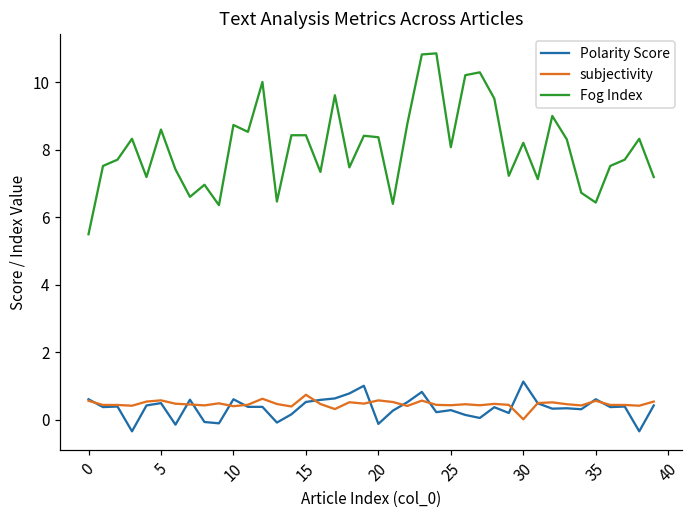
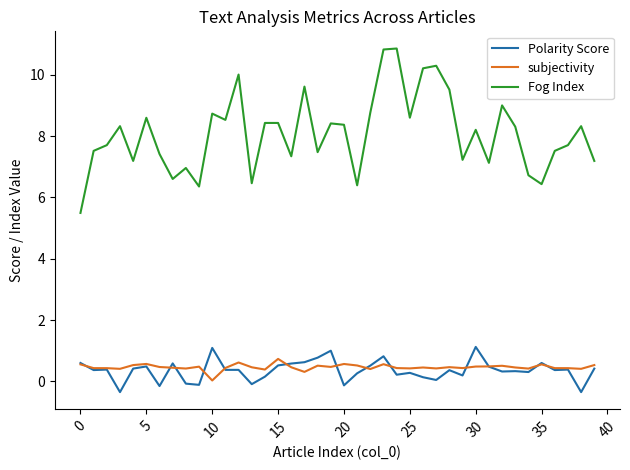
Polarity Score, 10: 0.6 -> 1.1
subjectivity, 10: 0.4 -> 0.0
Fog Index, 25: 8.1 -> 8.6
subjectivity, 30: 0.0 -> 0.5
